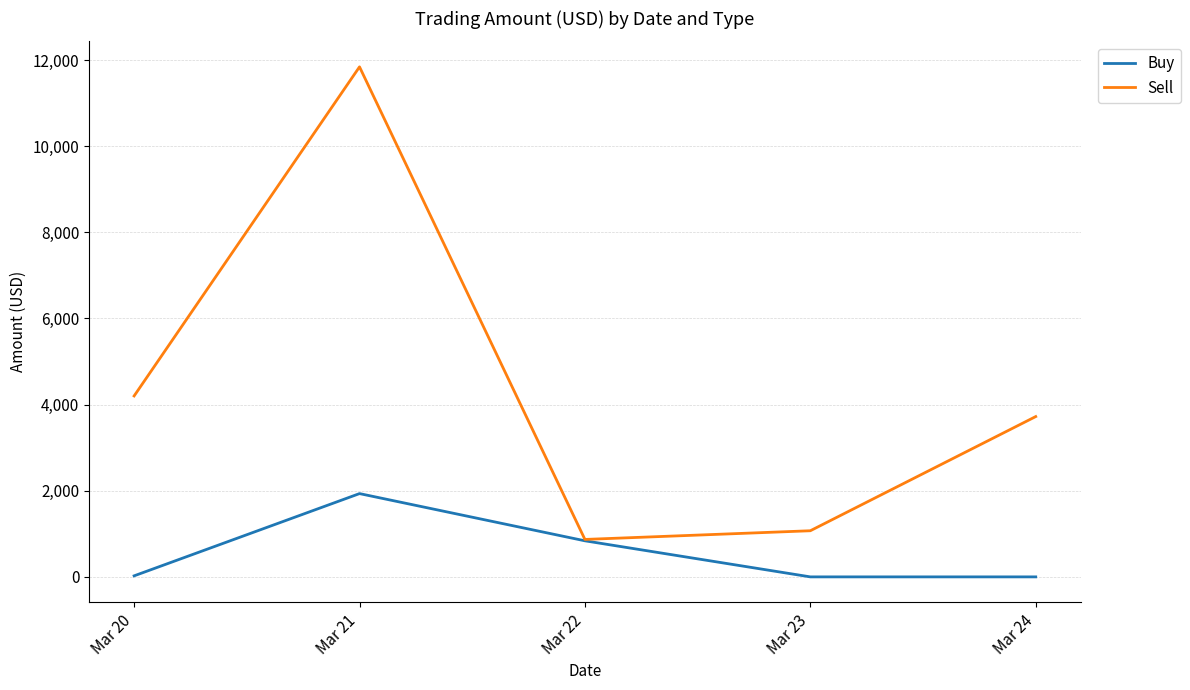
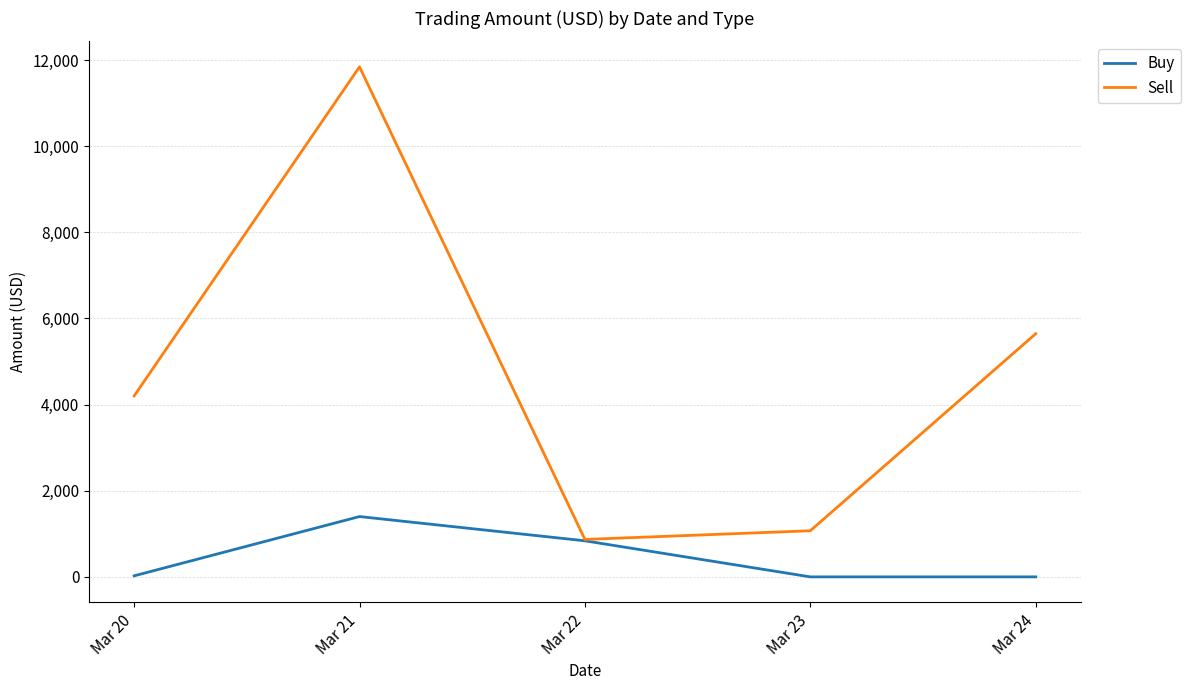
Buy, Mar 21: 1,900 -> 1,400
Sell, Mar 24: 3,700 -> 5,600
